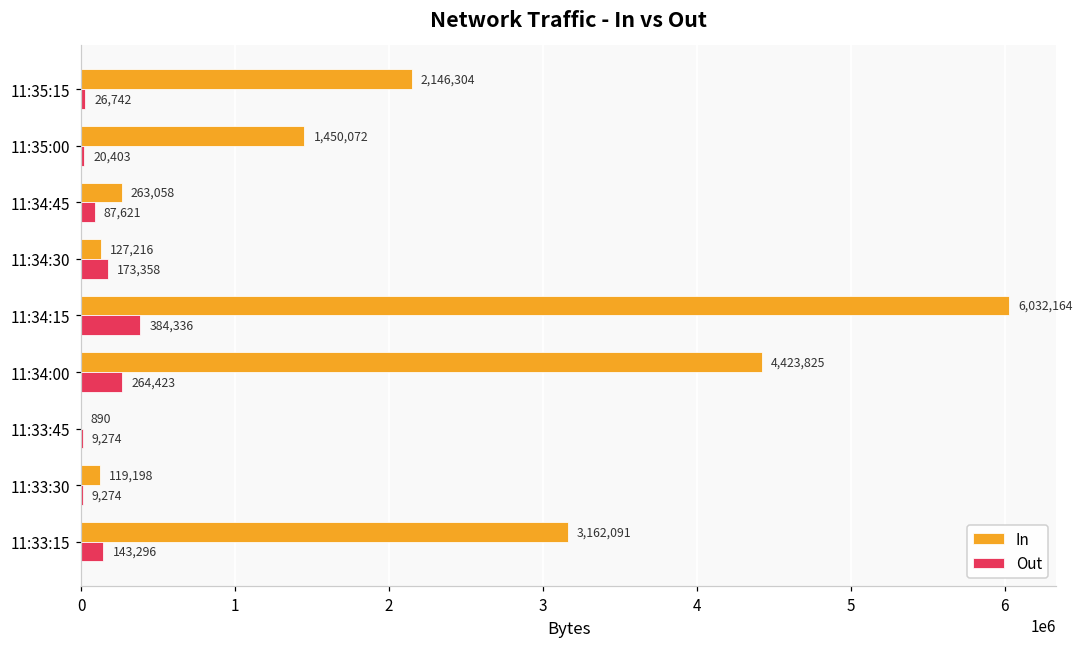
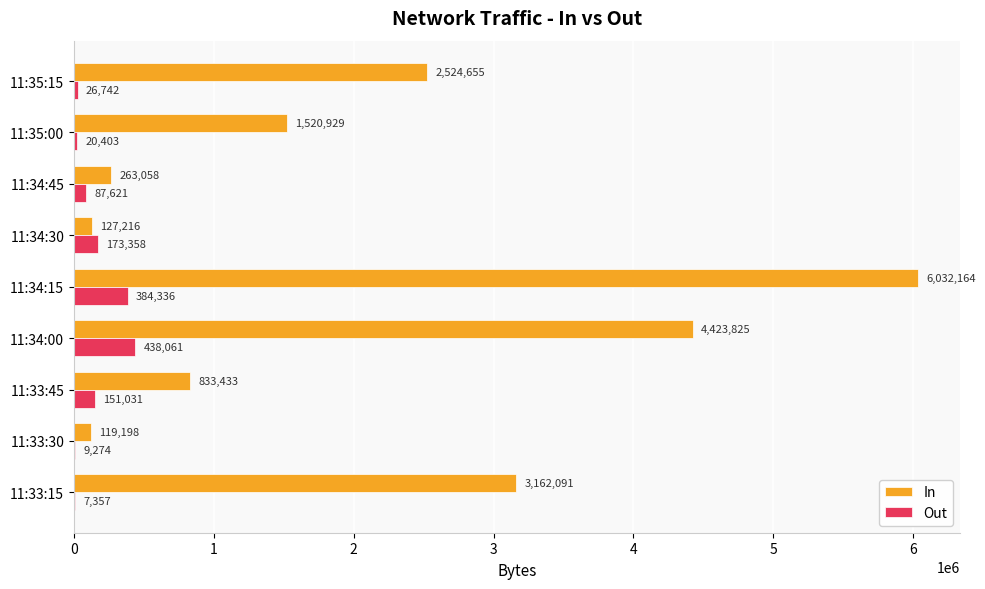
In, 11:35:15: 2,146,304 -> 2,524,655
In, 11:35:00: 1,450,072 -> 1,520,929
Out, 11:34:00: 264,423 -> 438,061
In, 11:33:45: 890 -> 833,433
Out, 11:33:45: 9,274 -> 151,031
Out, 11:33:15: 143,296 -> 7,357
